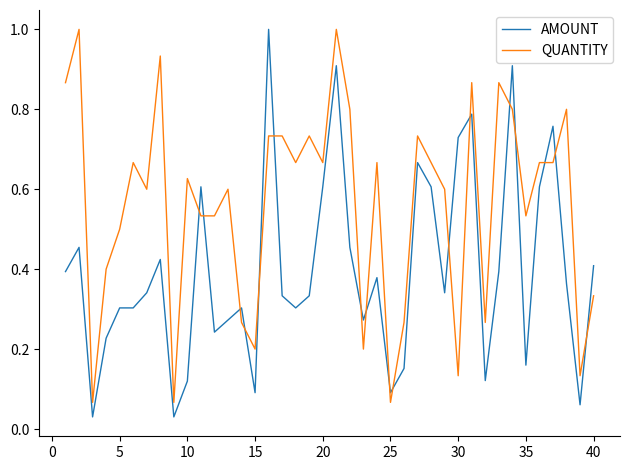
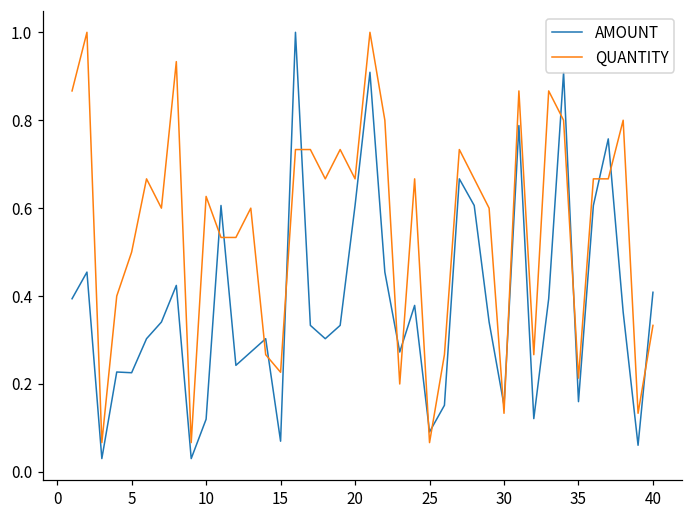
AMOUNT, 5: 0.30 -> 0.23
AMOUNT, 15: 0.09 -> 0.07
QUANTITY, 15: 0.20 -> 0.23
AMOUNT, 30: 0.73 -> 0.15
QUANTITY, 35: 0.53 -> 0.21
